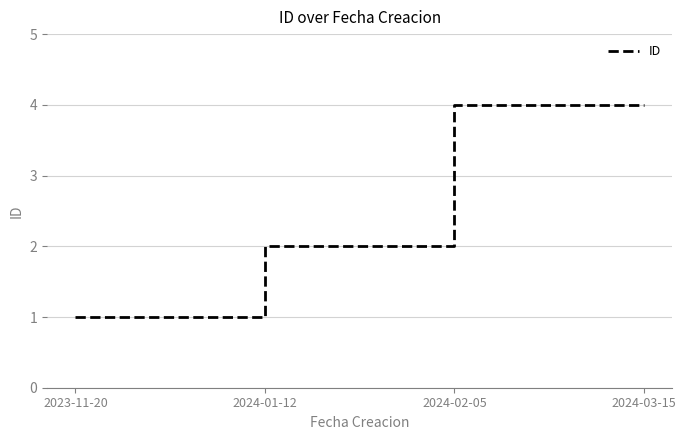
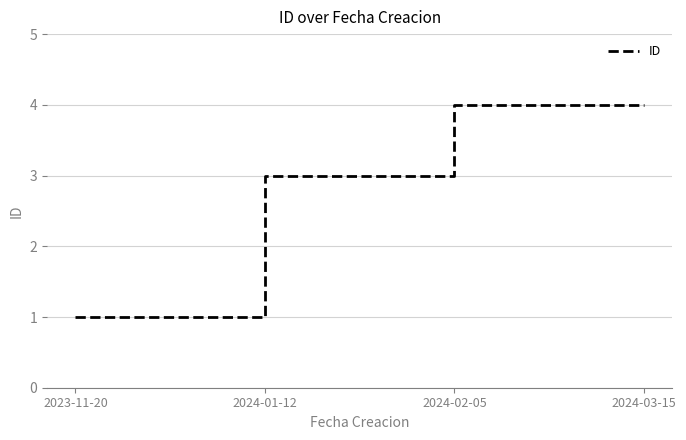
2024-01-12: 2 -> 3
